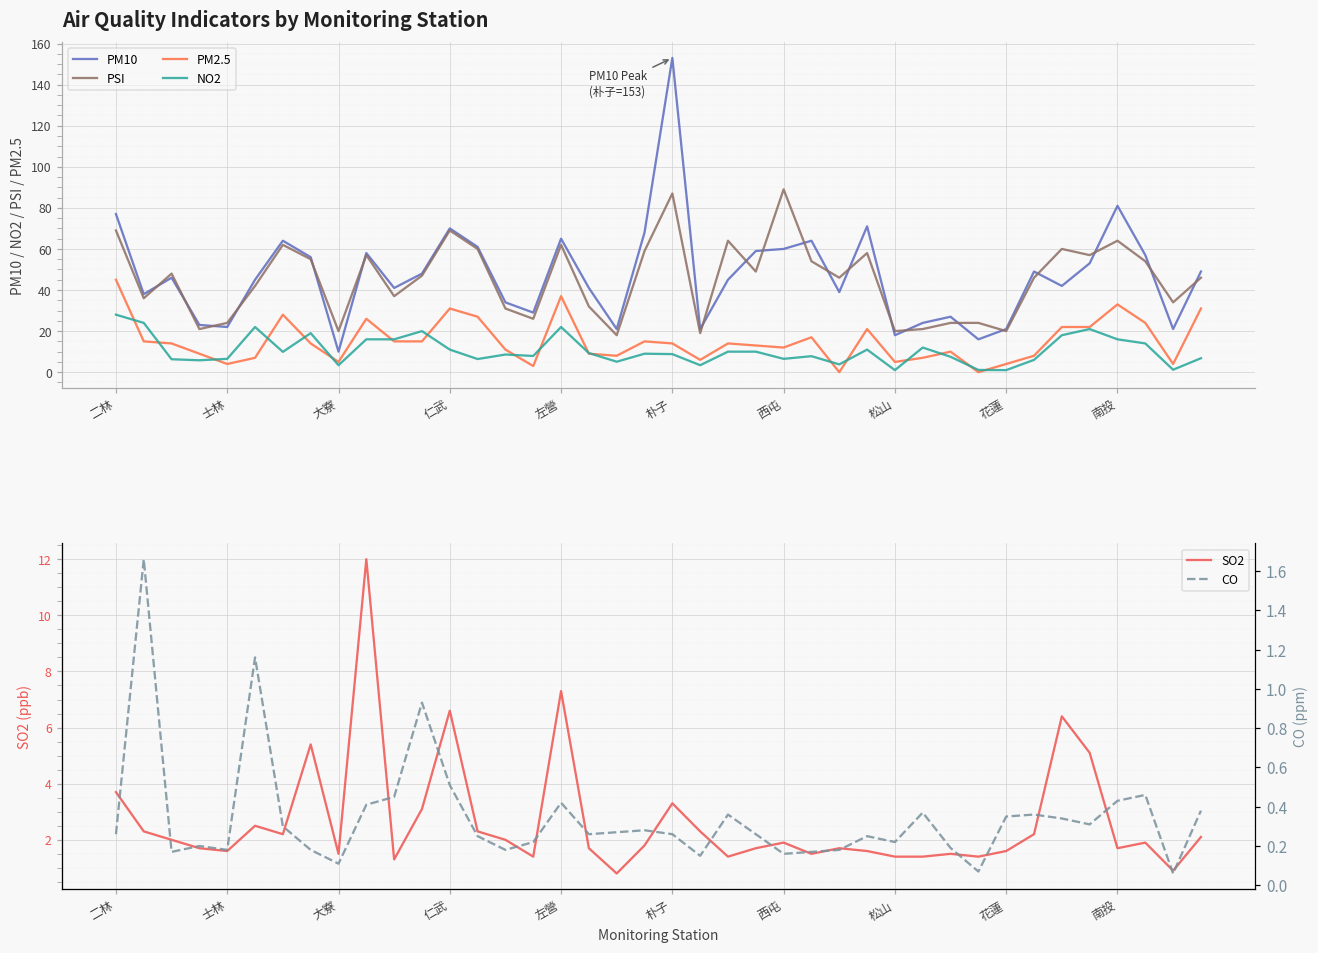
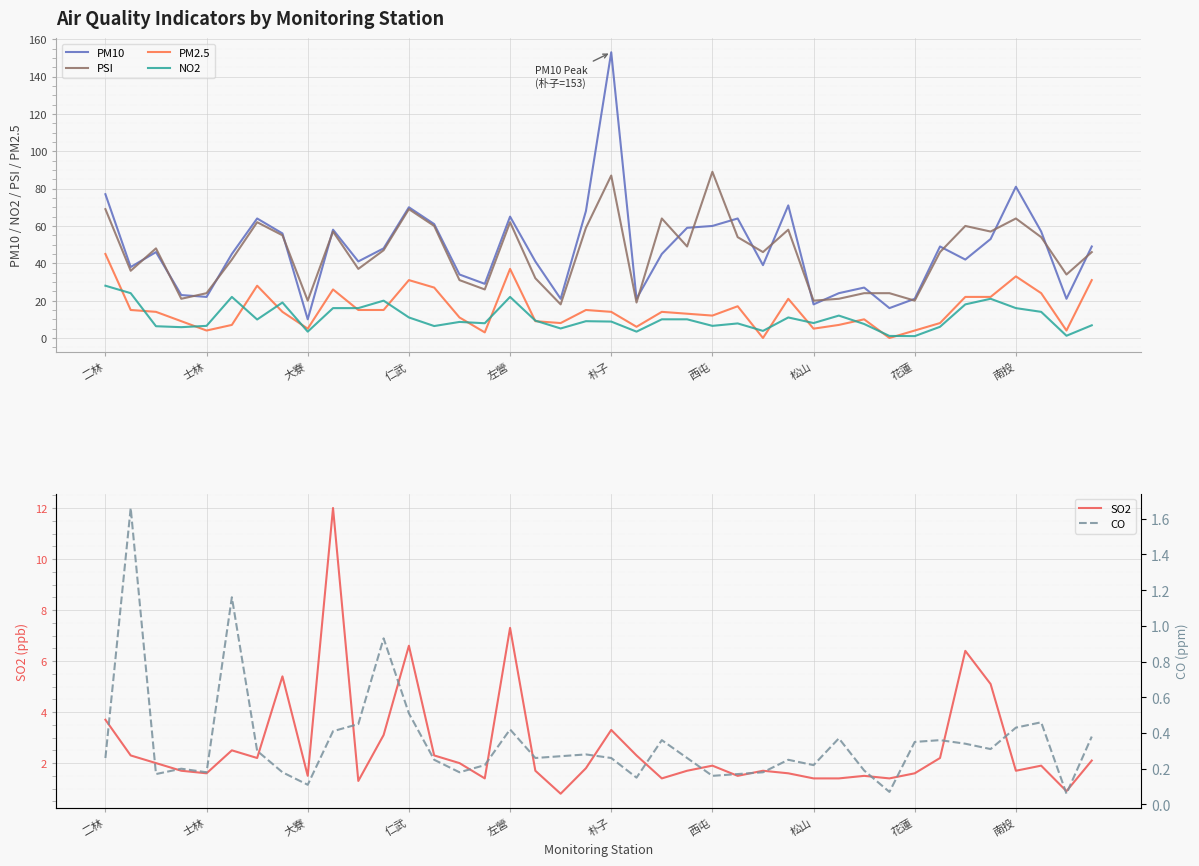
Air Quality Indicators by Monitoring Station, NO2, 松山: 1 -> 8
